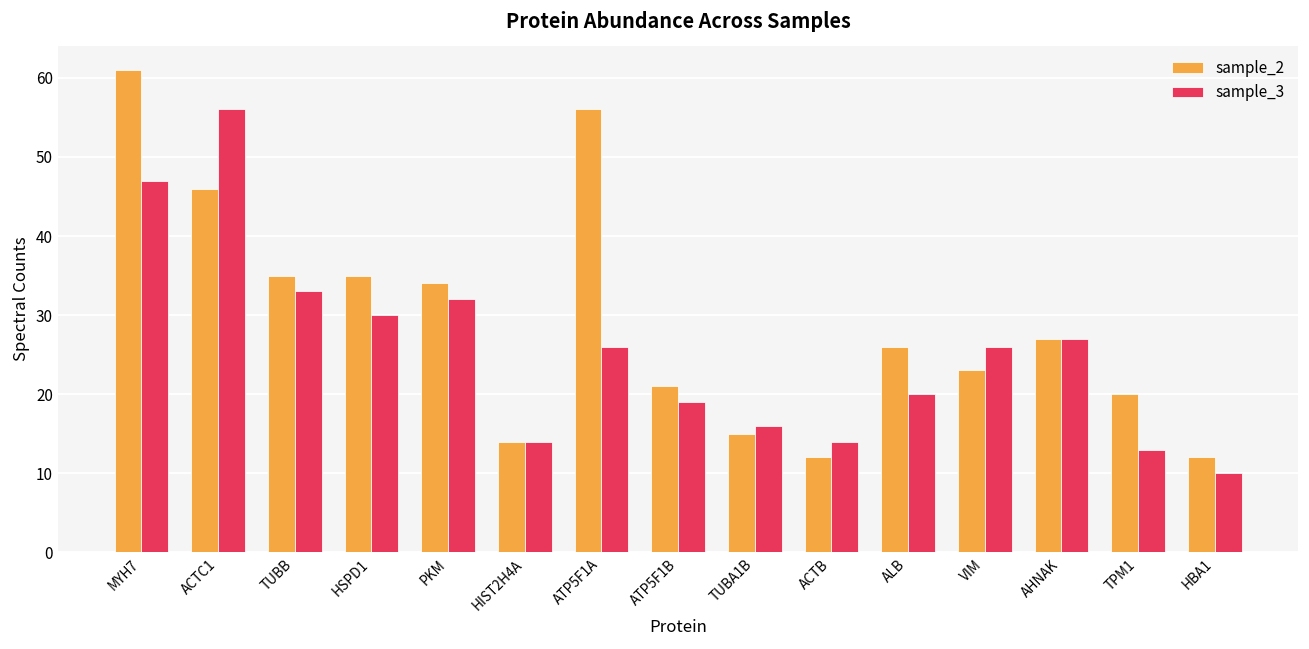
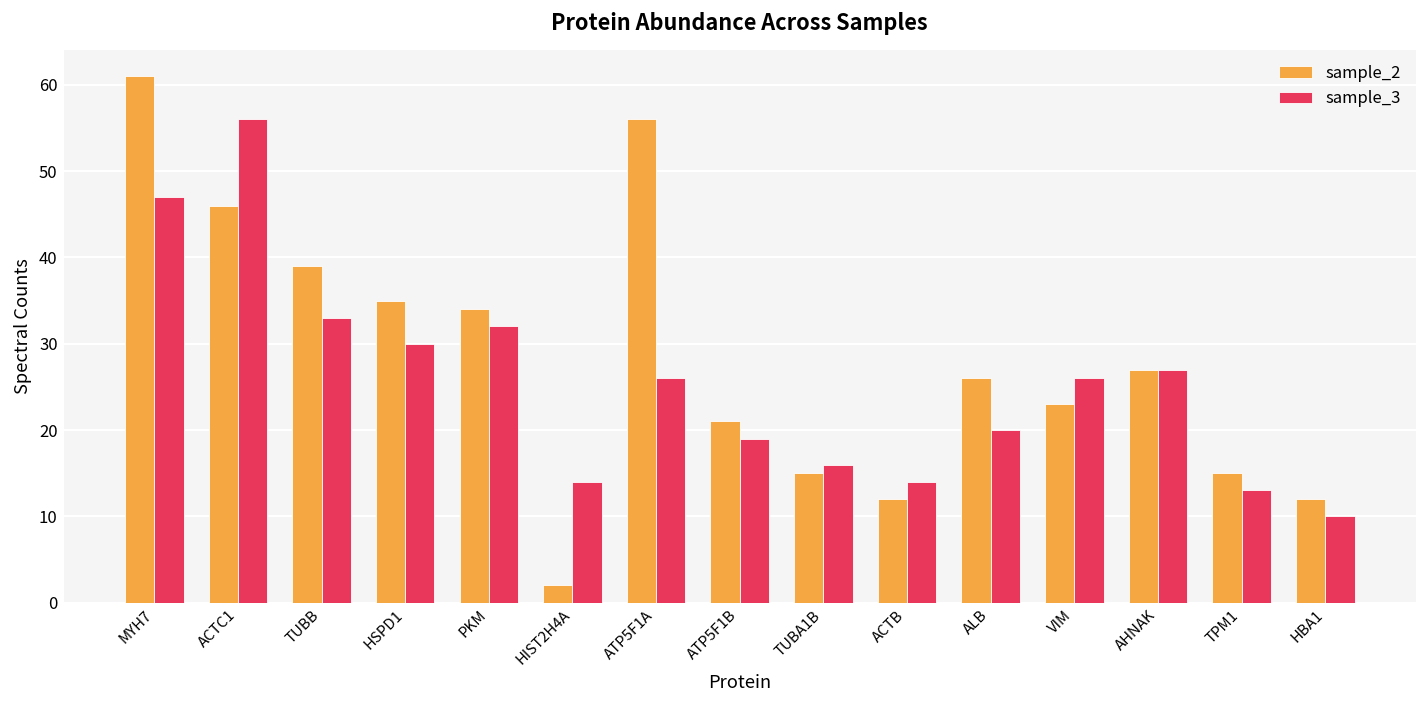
sample_2, TUBB: 35 -> 39
sample_2, HIST2H4A: 14 -> 2
sample_2, TPM1: 20 -> 15
